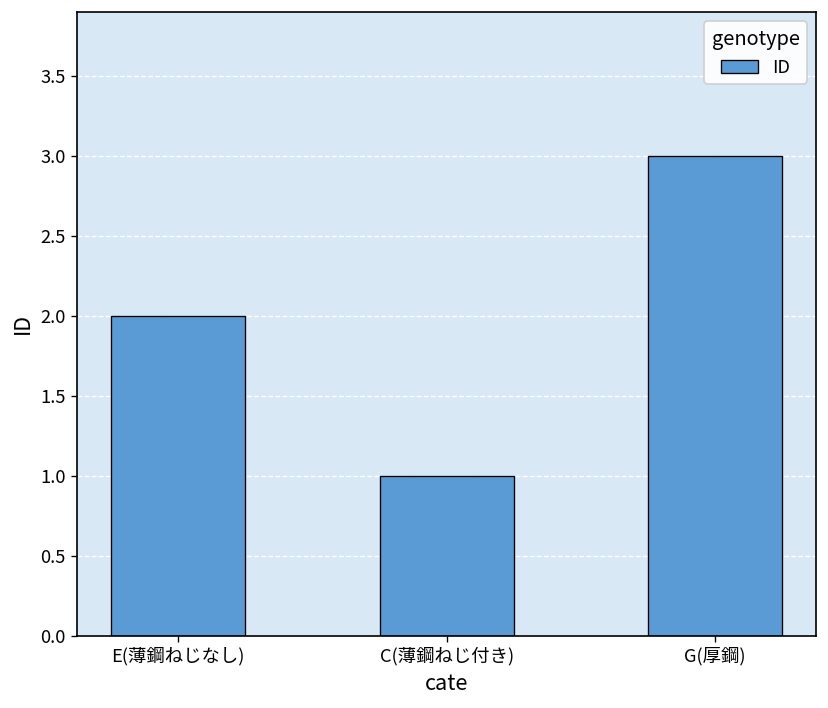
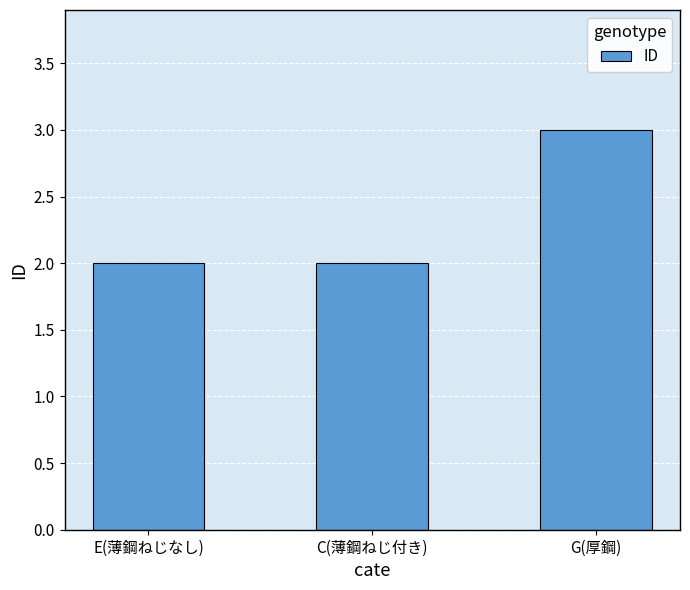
C(薄鋼ねじ付き): 1 -> 2
